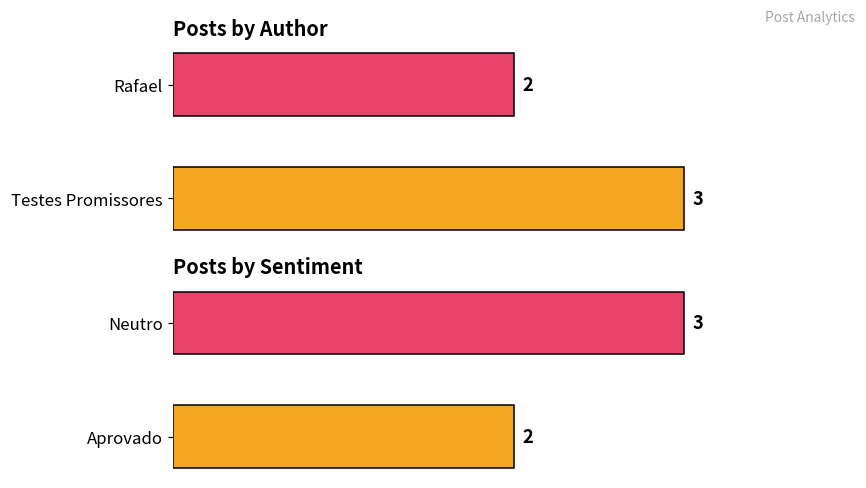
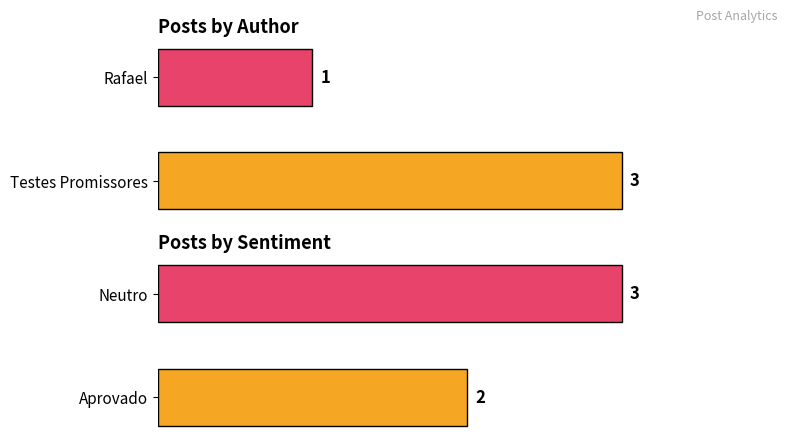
Posts by Author, Rafael: 2 -> 1
